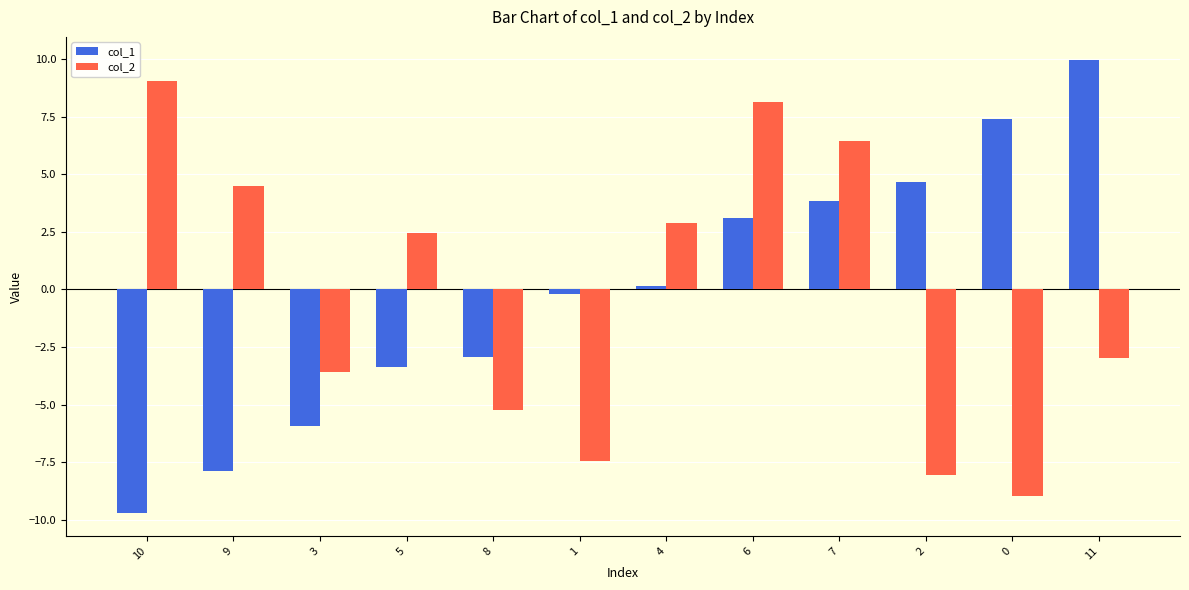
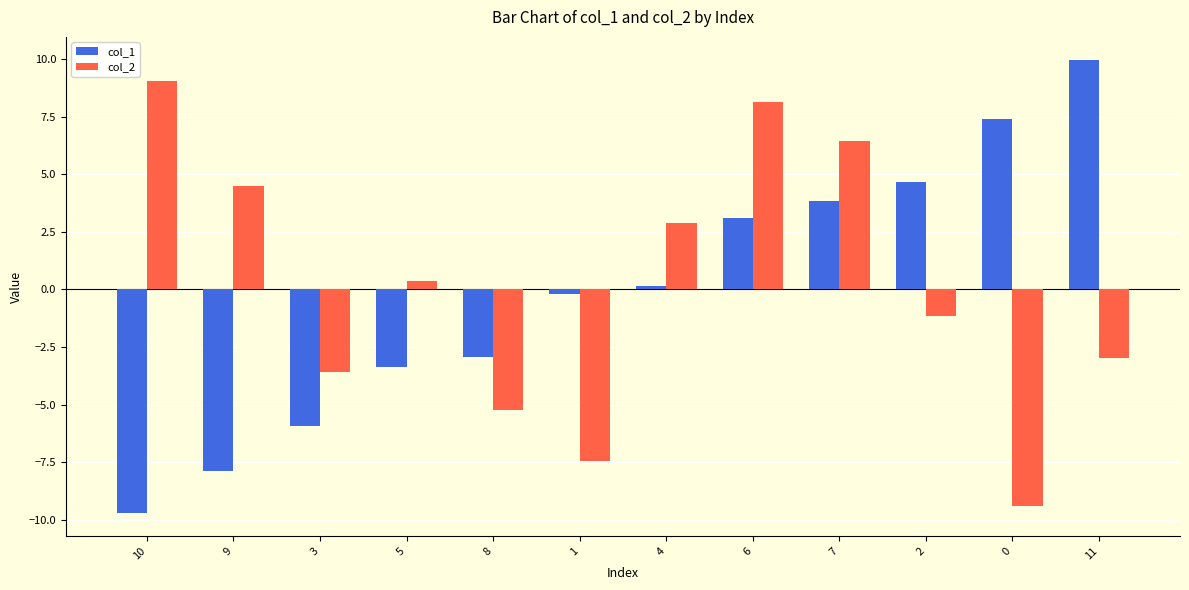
col_2, 5: 2.5 -> 0.3
col_2, 2: -8.0 -> -1.1
col_2, 0: -9.0 -> -9.4
